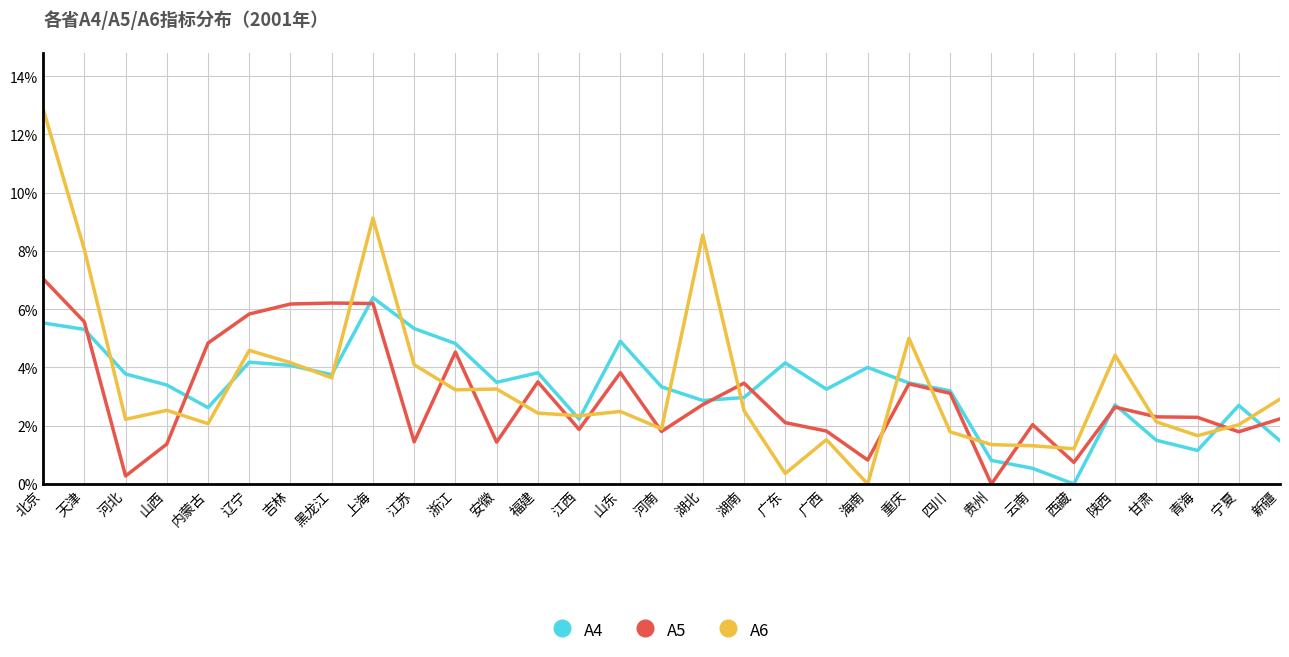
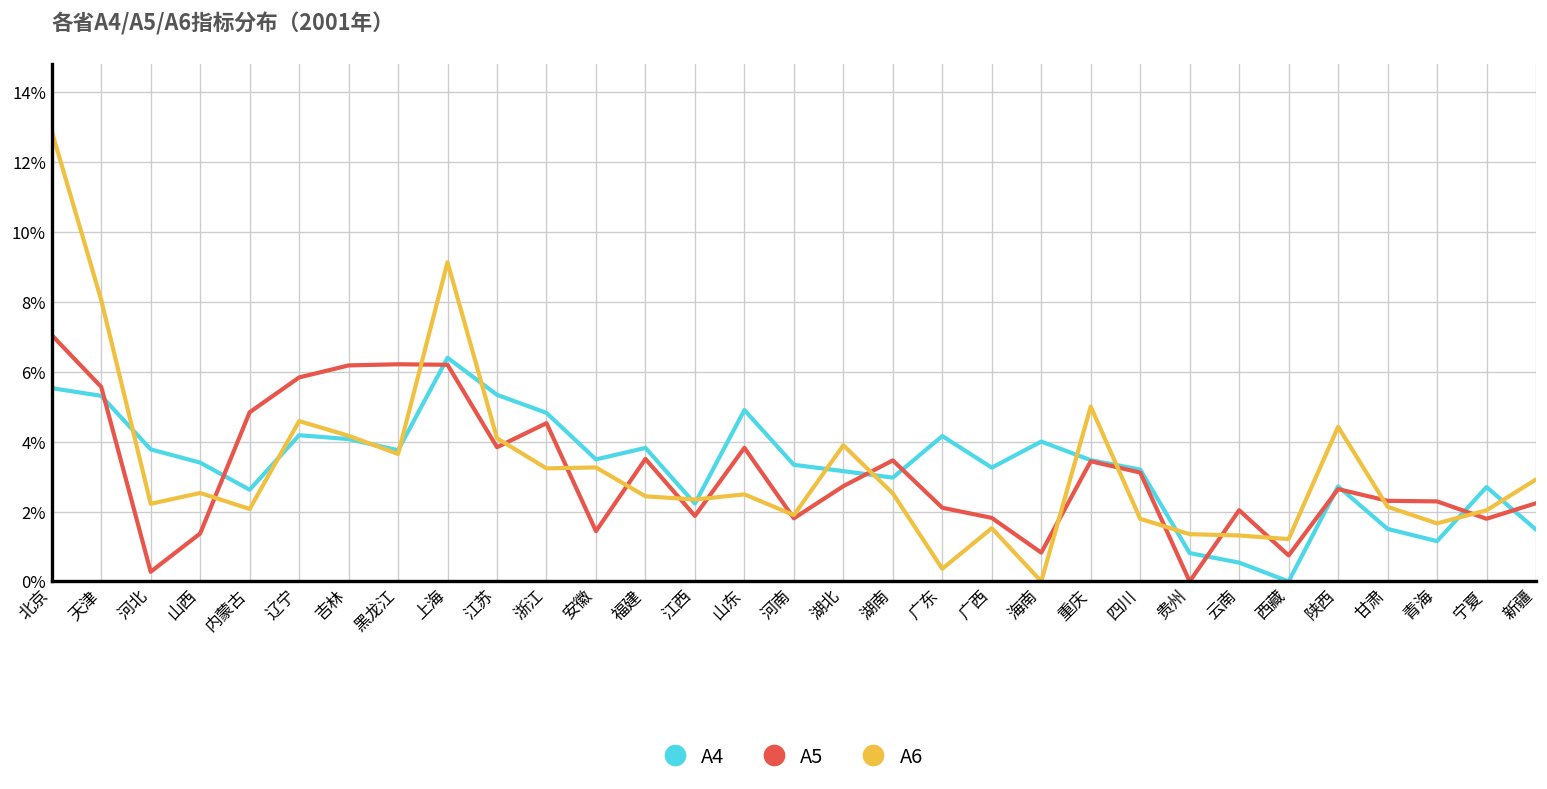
A5, 江苏: 1.4% -> 3.8%
A4, 湖北: 2.9% -> 3.2%
A6, 湖北: 8.5% -> 3.9%
